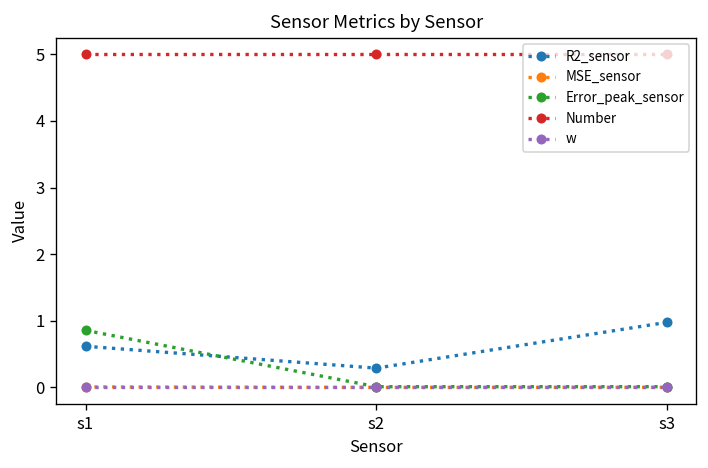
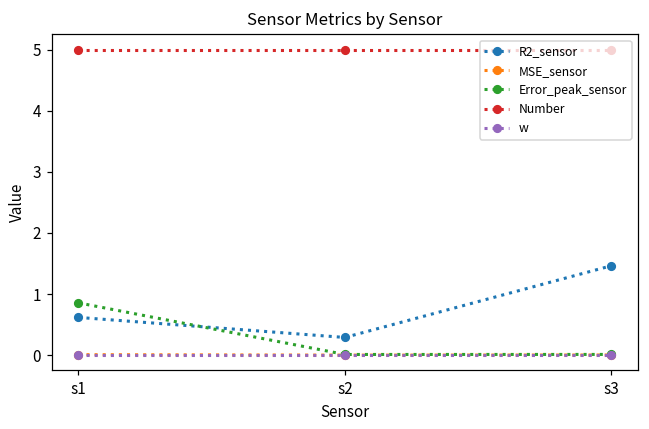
R2_sensor, s3: 1.0 -> 1.5
